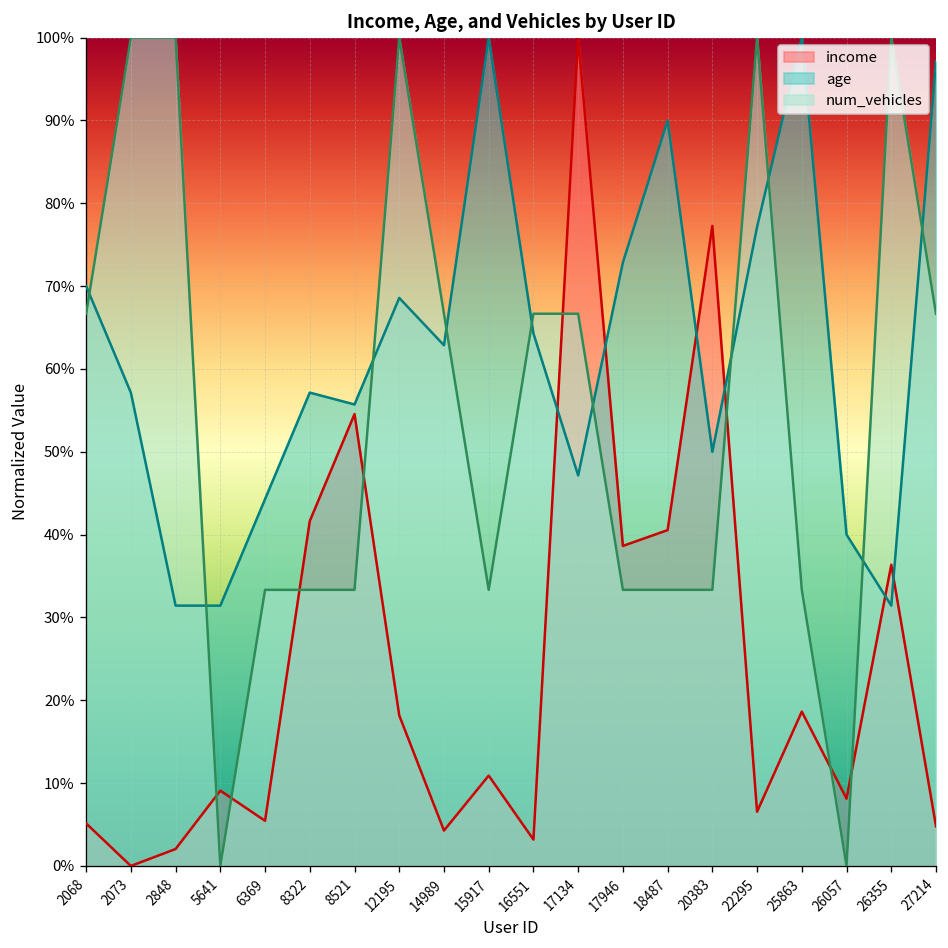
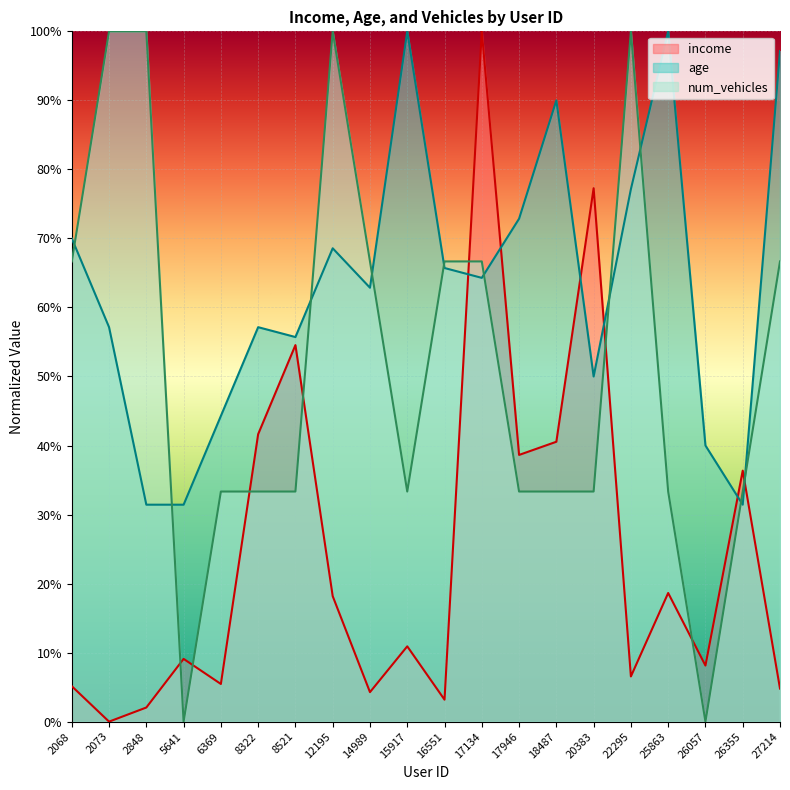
age, 16551: 64% -> 66%
age, 17134: 47% -> 64%
num_vehicles, 26355: 100% -> 33%
